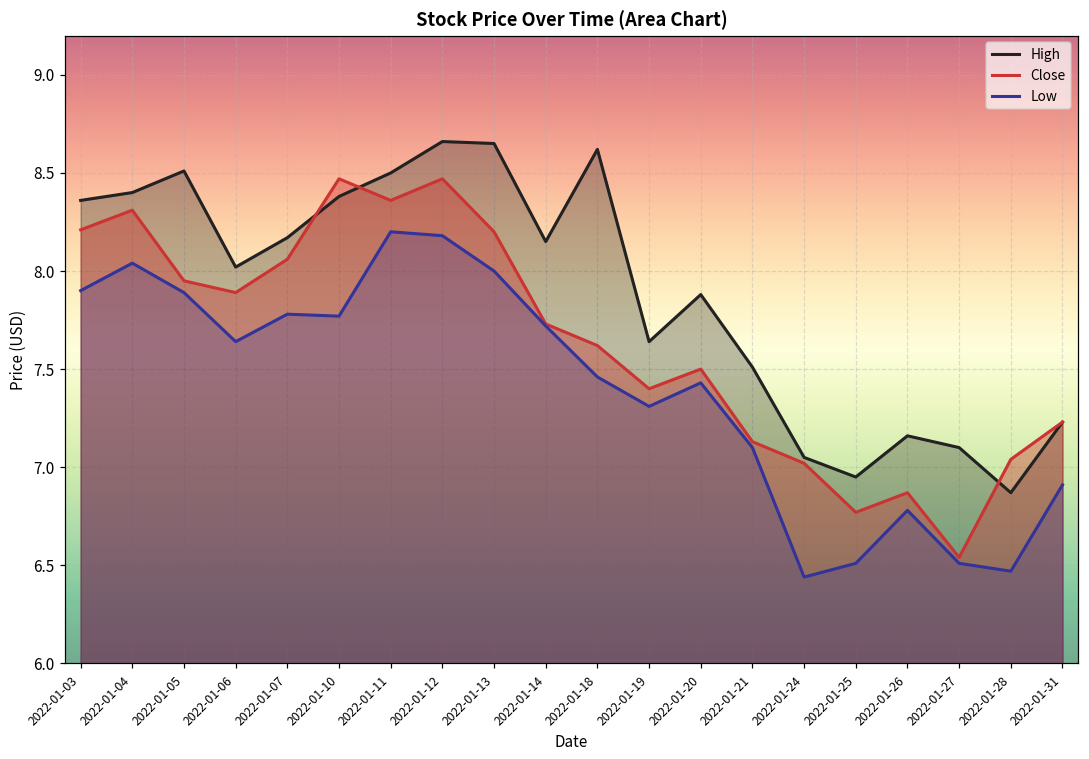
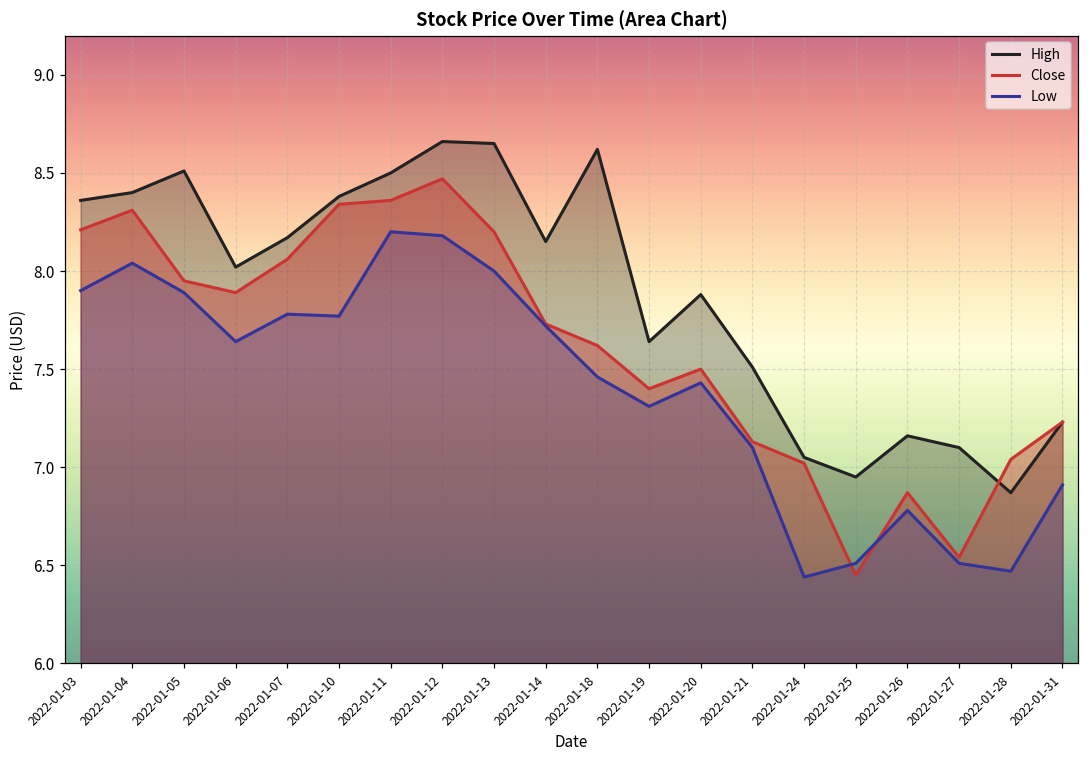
Close, 2022-01-10: 8.47 -> 8.34
Close, 2022-01-25: 6.77 -> 6.45
